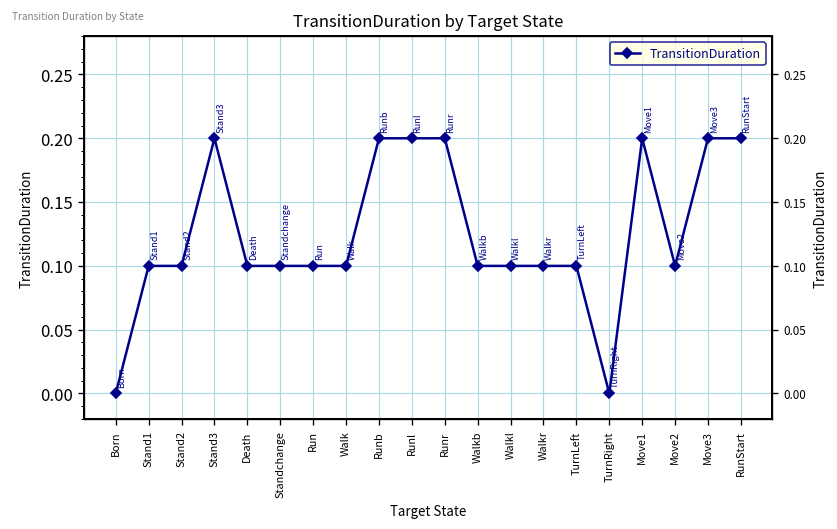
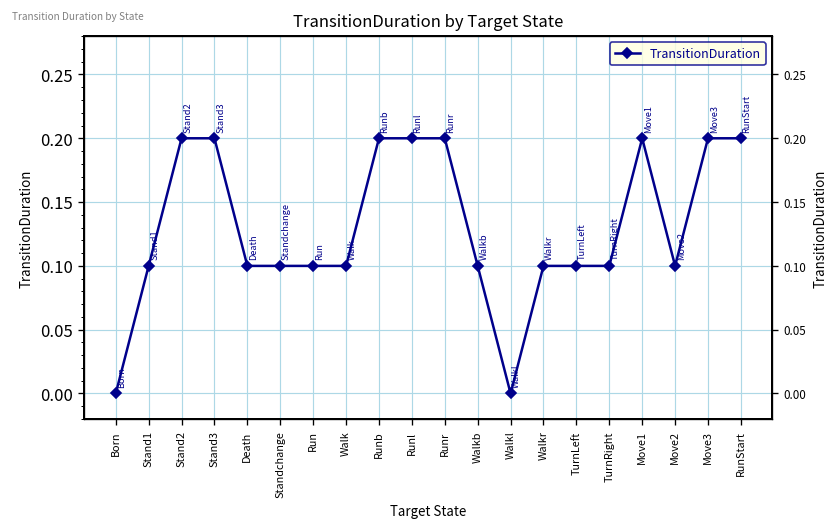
Stand2: 0.1 -> 0.2
Walkl: 0.1 -> 0.0
TurnRight: 0.0 -> 0.1
